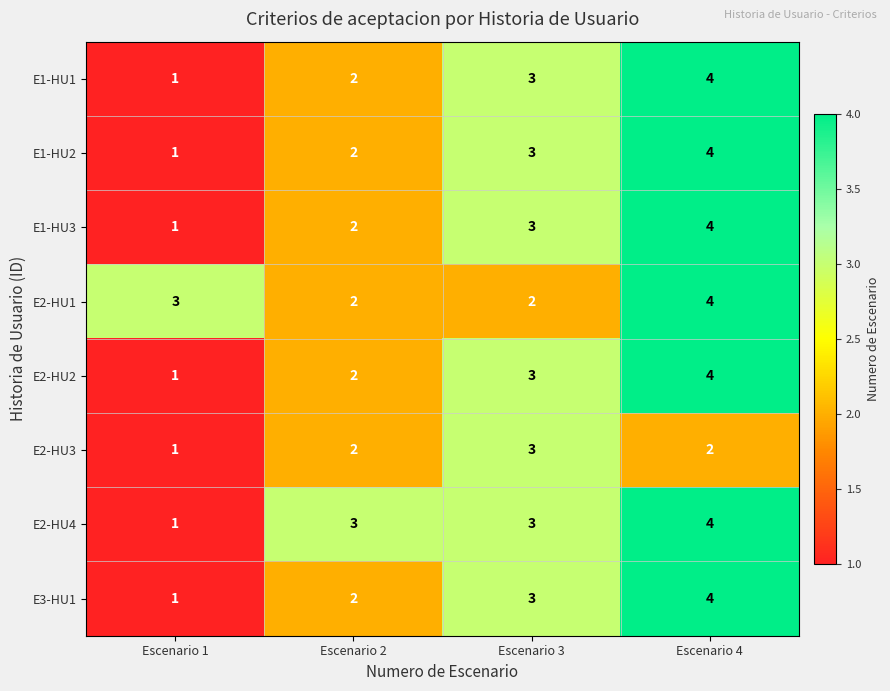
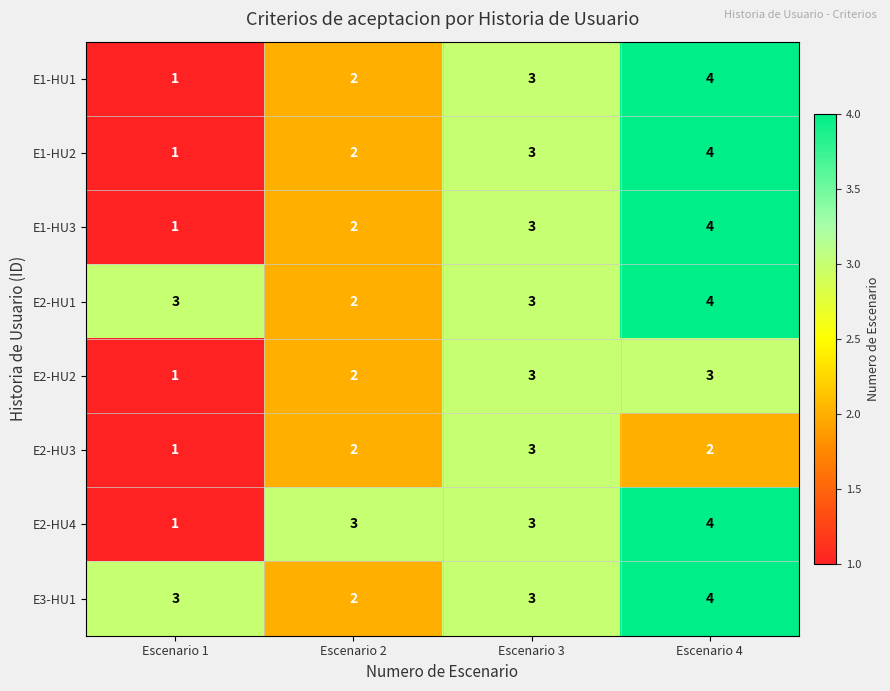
E2-HU1, Escenario 3: 2 -> 3
E2-HU2, Escenario 4: 4 -> 3
E3-HU1, Escenario 1: 1 -> 3
